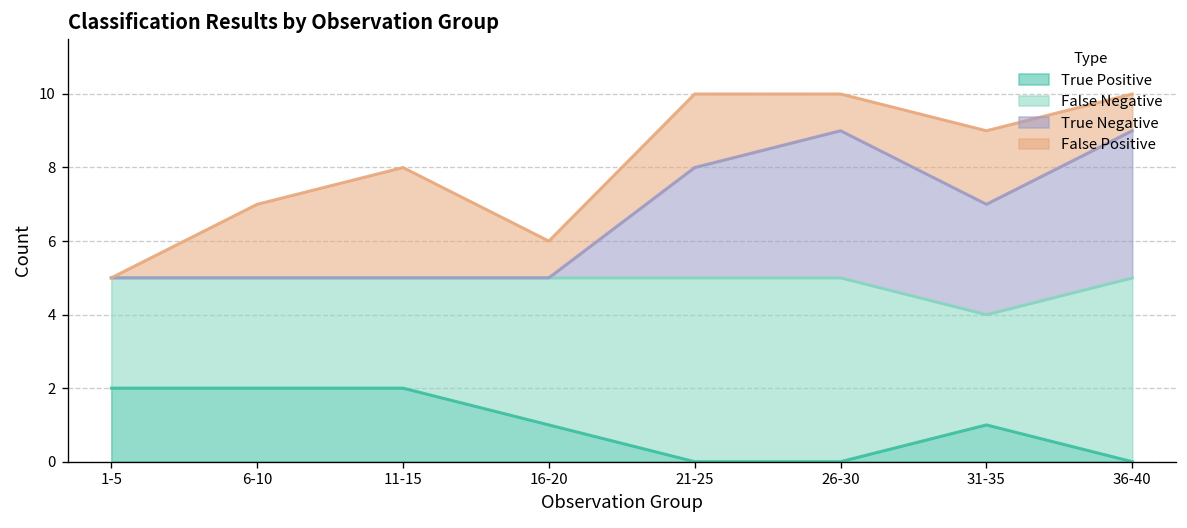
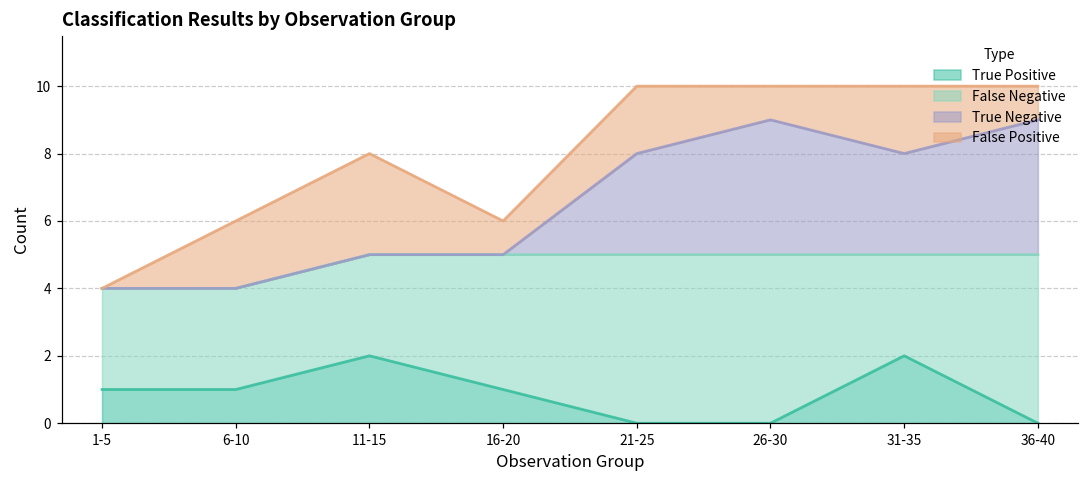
True Positive, 1-5: 2 -> 1
True Positive, 6-10: 2 -> 1
True Positive, 31-35: 1 -> 2
